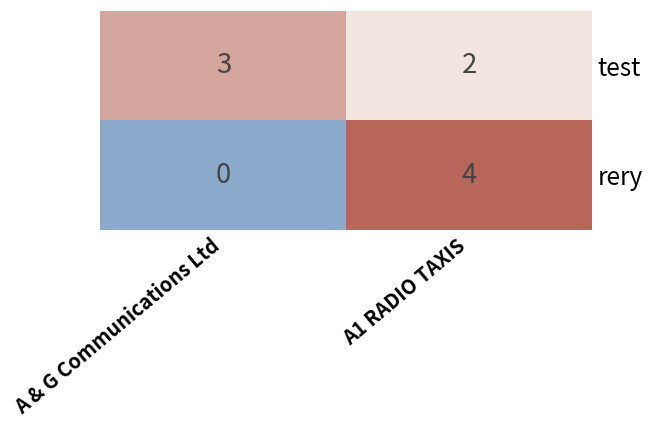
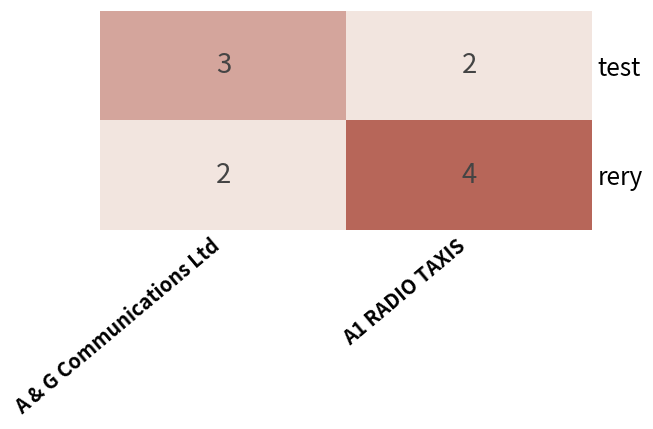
rery, A & G Communications Ltd: 0 -> 2
